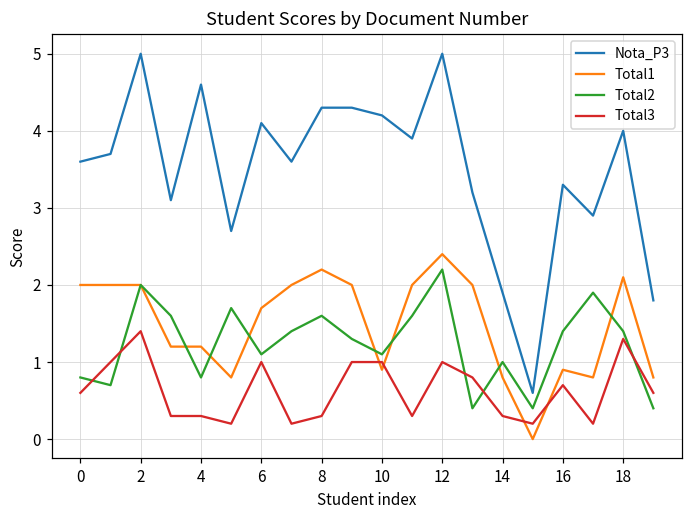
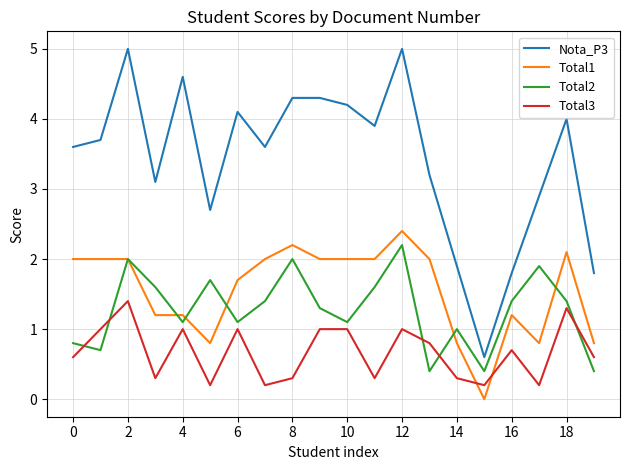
Total2, 4: 0.8 -> 1.1
Total3, 4: 0.3 -> 1.0
Total2, 8: 1.6 -> 2.0
Total1, 10: 0.9 -> 2.0
Nota_P3, 16: 3.3 -> 1.8
Total1, 16: 0.9 -> 1.2
